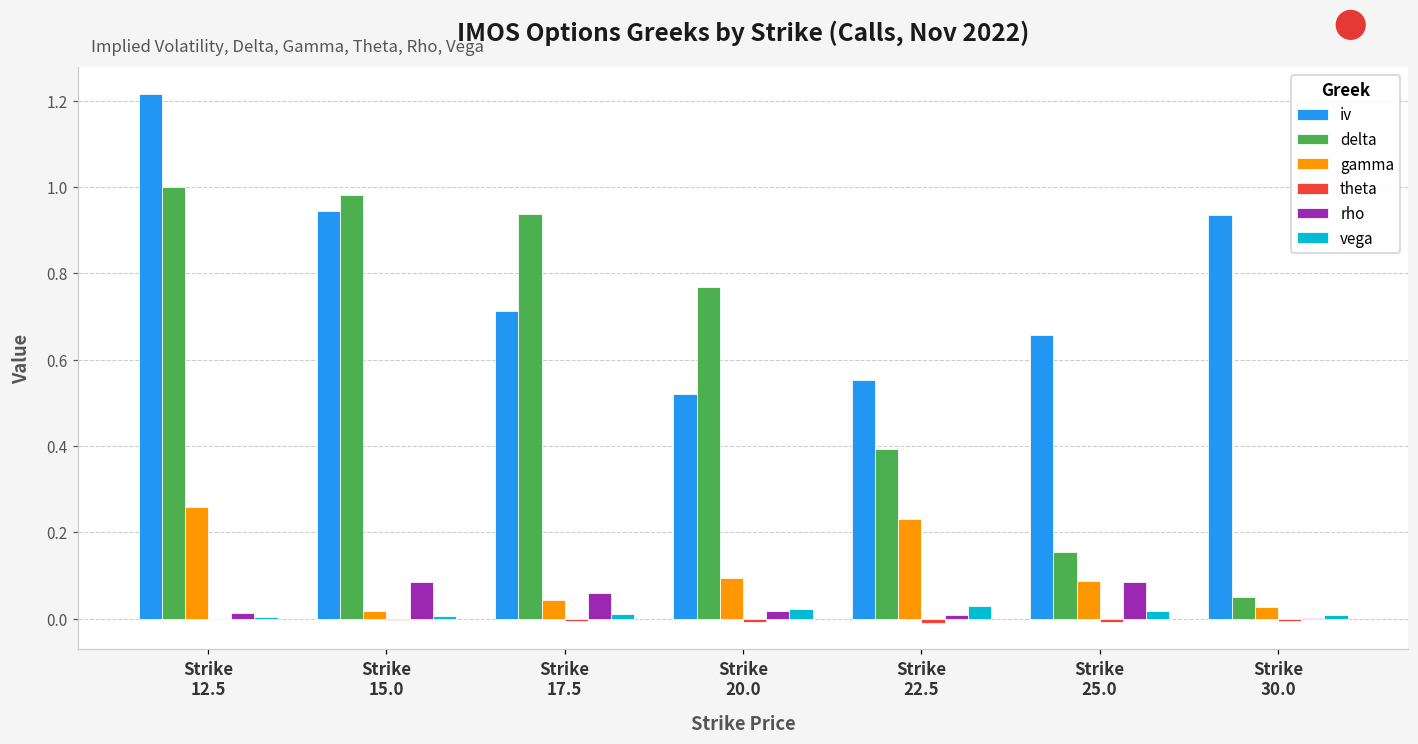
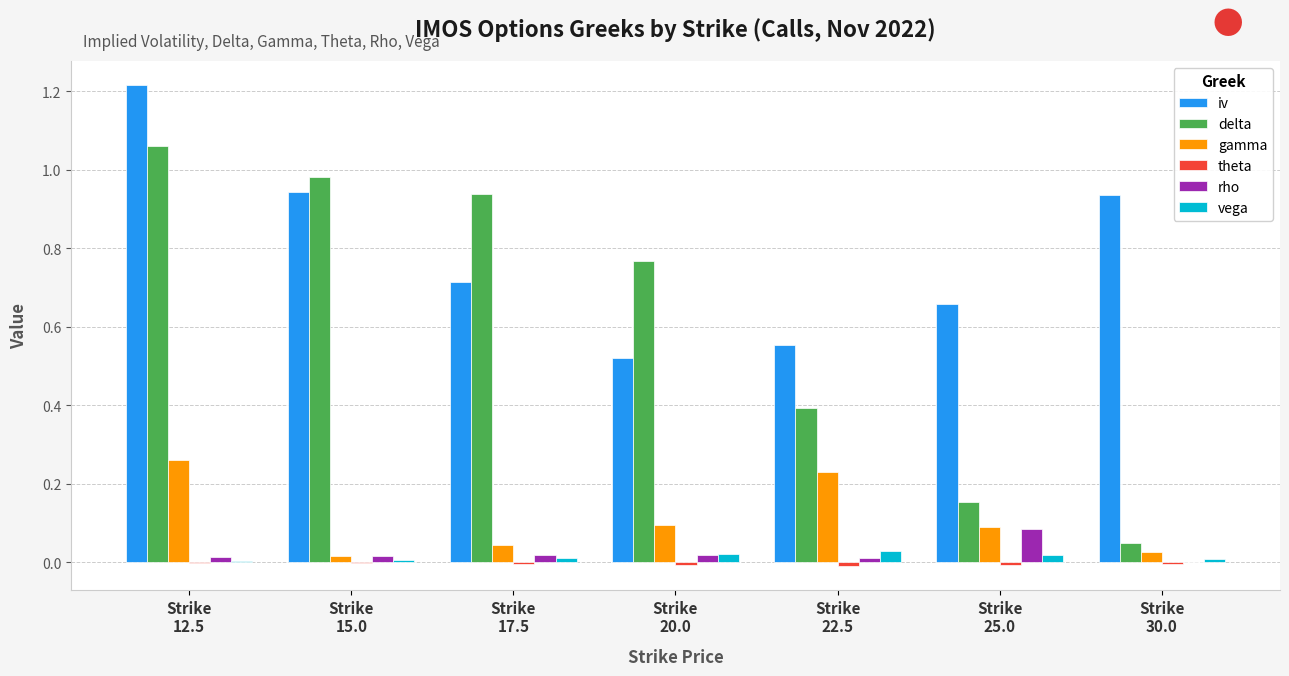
delta, Strike 12.5: 1.00 -> 1.06
rho, Strike 15.0: 0.08 -> 0.02
rho, Strike 17.5: 0.06 -> 0.02
